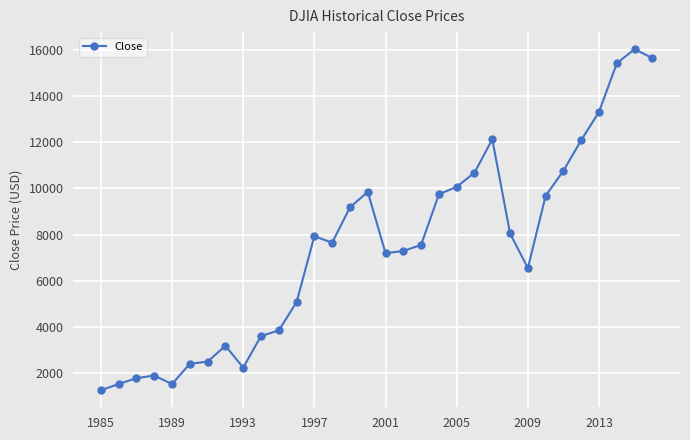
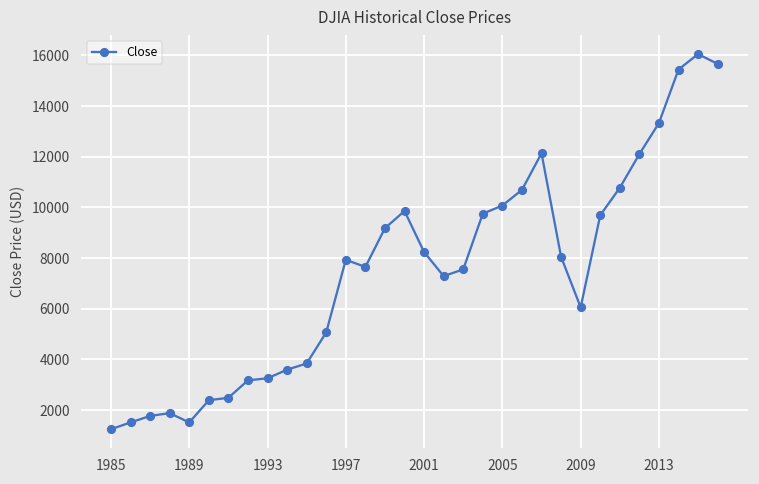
1993: 2200 -> 3300
2001: 7200 -> 8200
2009: 6500 -> 6100
